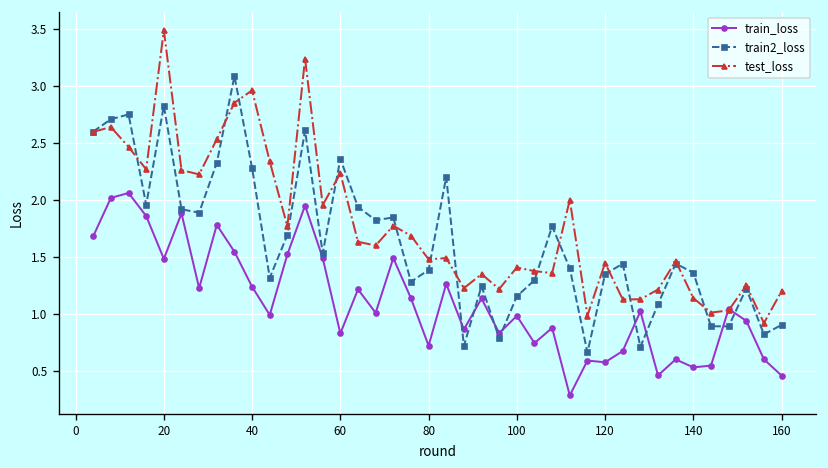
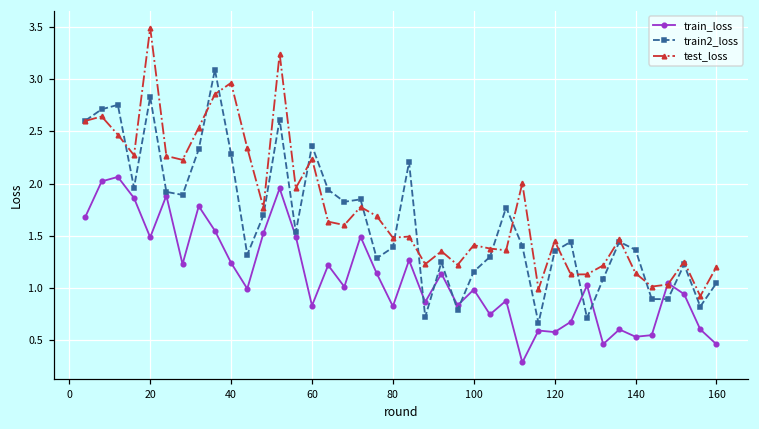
train_loss, 80: 0.7 -> 0.8
train2_loss, 160: 0.9 -> 1.0
